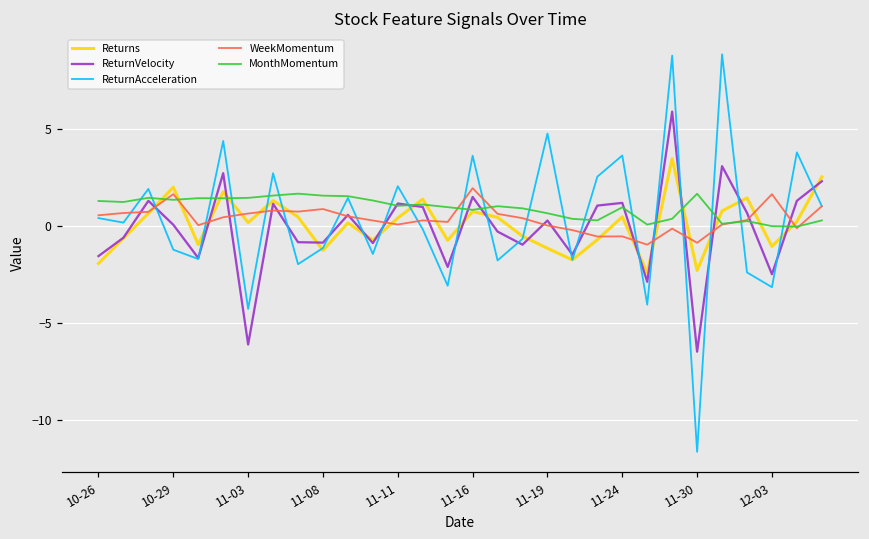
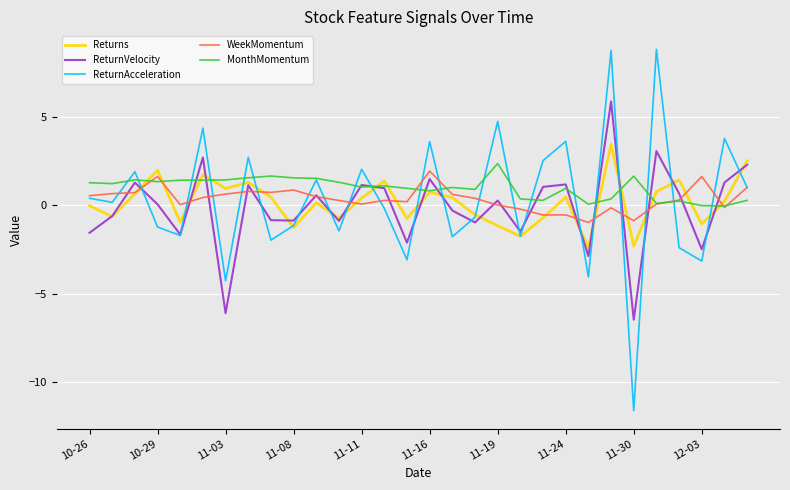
Returns, 10-26: -1.9 -> 0.0
Returns, 11-03: 0.2 -> 0.9
MonthMomentum, 11-19: 0.6 -> 2.4
